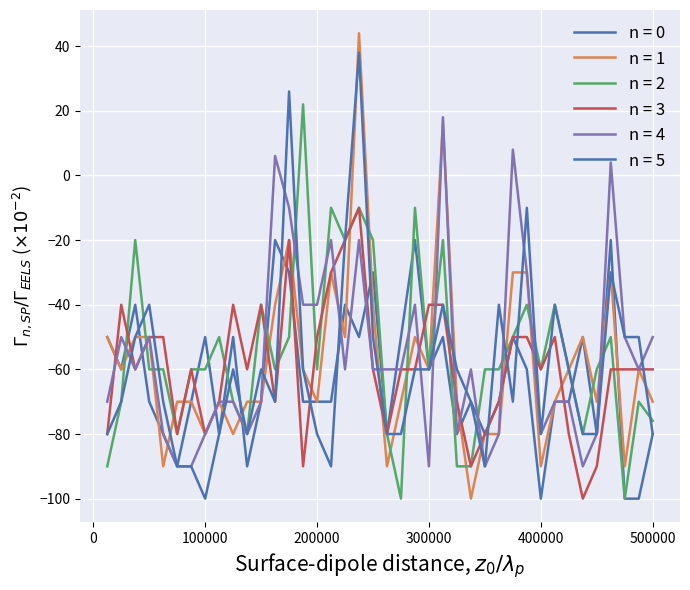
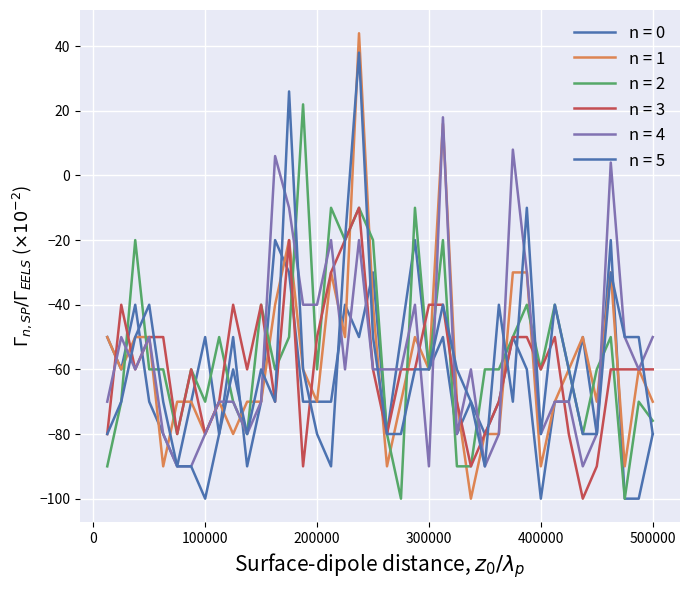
n = 2, 100000: -60 -> -70
